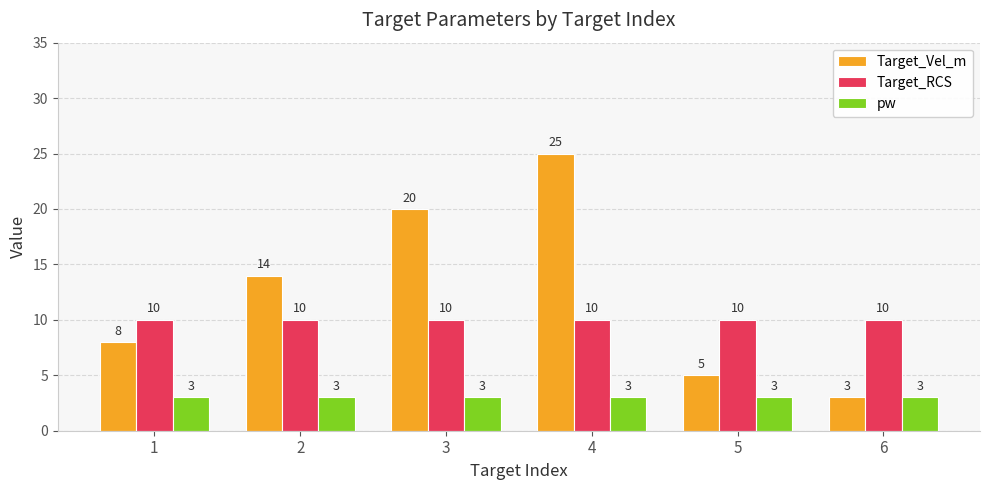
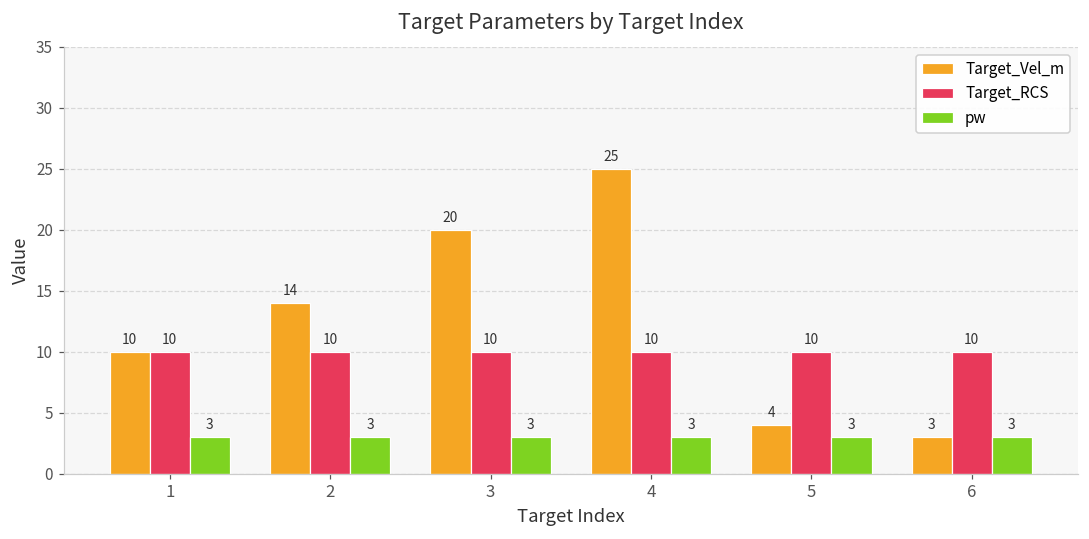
Target_Vel_m, 1: 8 -> 10
Target_Vel_m, 5: 5 -> 4
